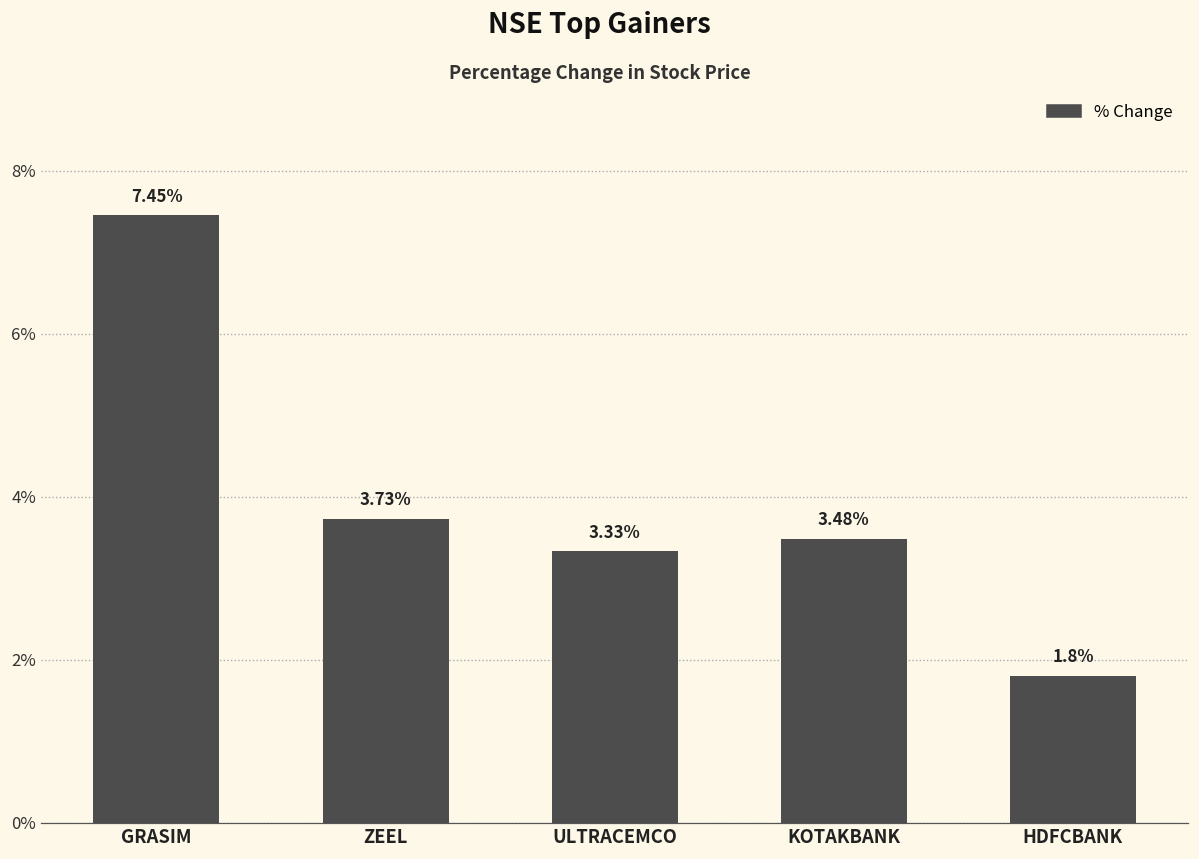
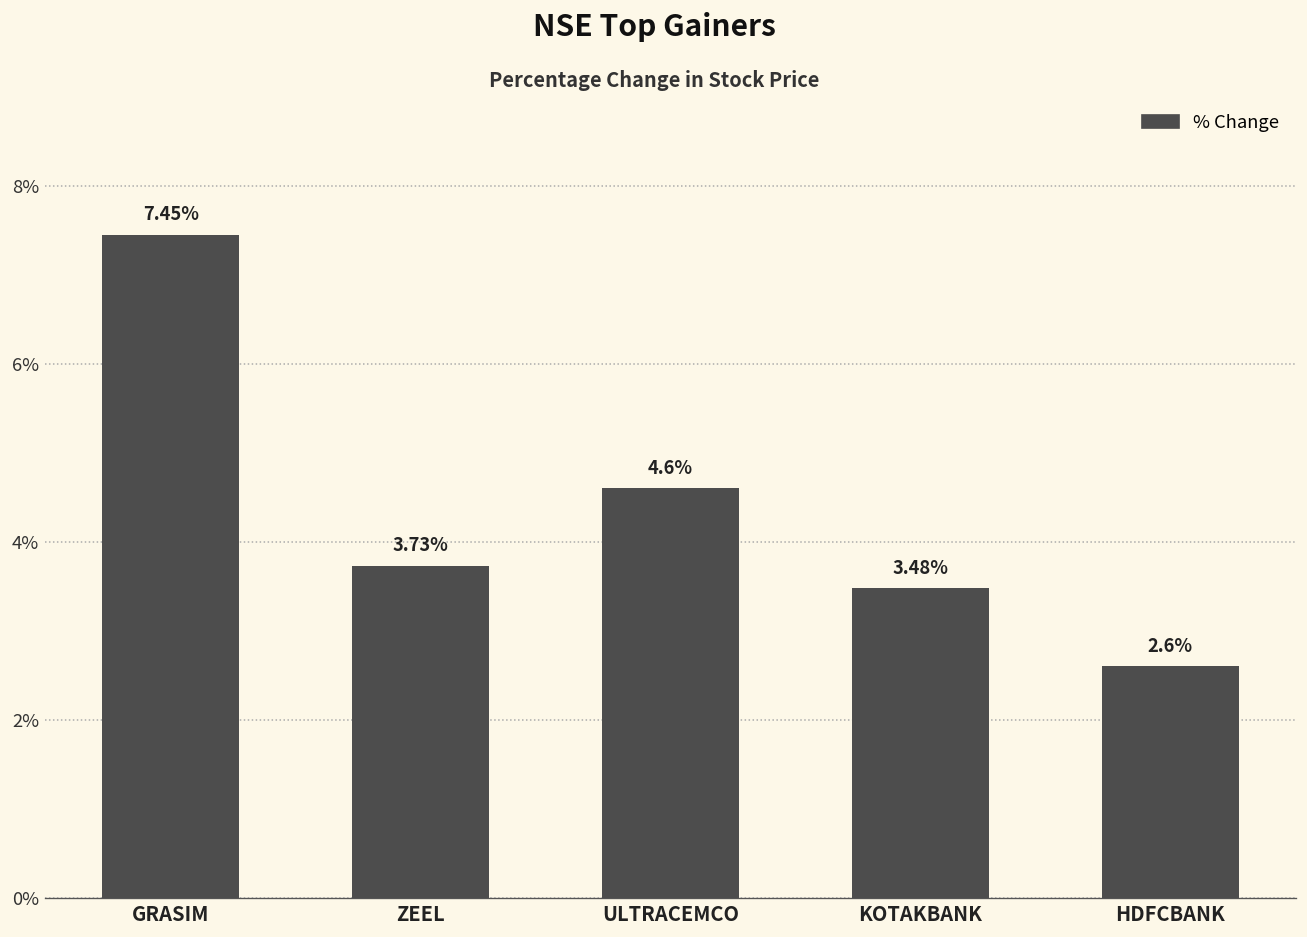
ULTRACEMCO: 3.33% -> 4.6%
HDFCBANK: 1.8% -> 2.6%
